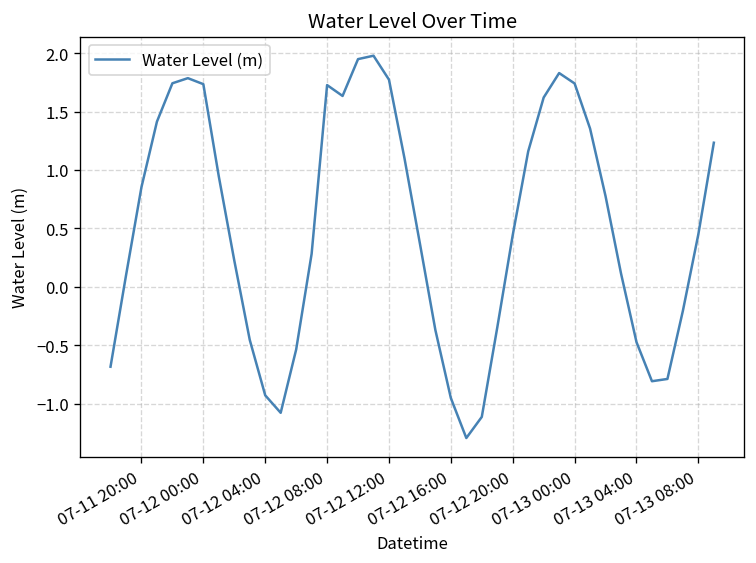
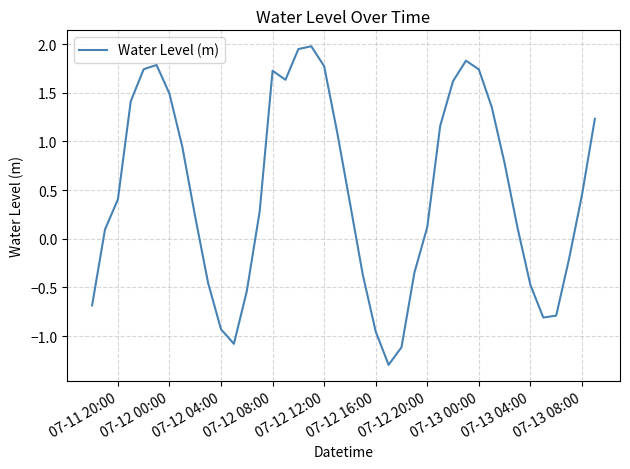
07-11 20:00: 0.9 -> 0.4
07-12 00:00: 1.7 -> 1.5
07-12 20:00: 0.4 -> 0.1
